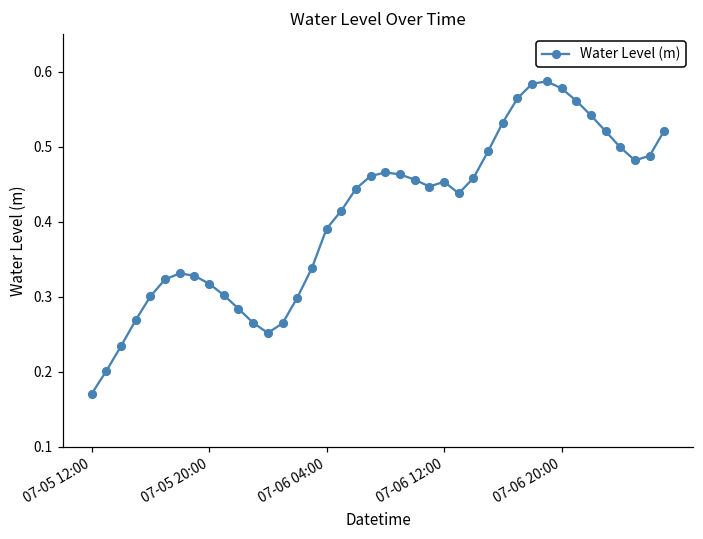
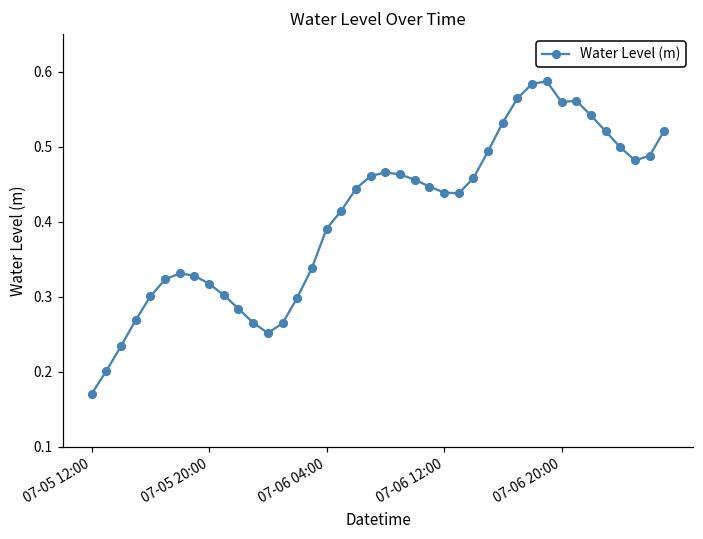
07-06 12:00: 0.45 -> 0.44
07-06 20:00: 0.58 -> 0.56
